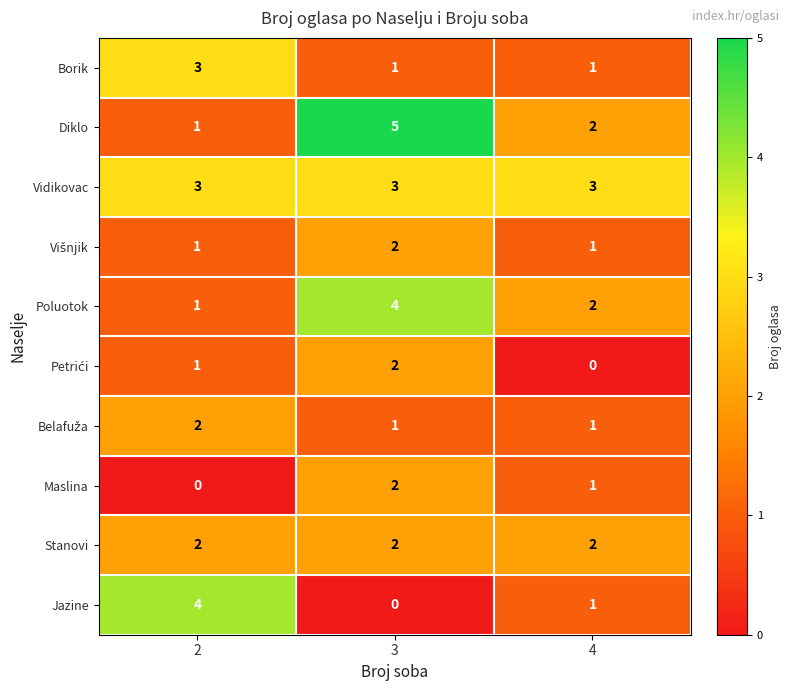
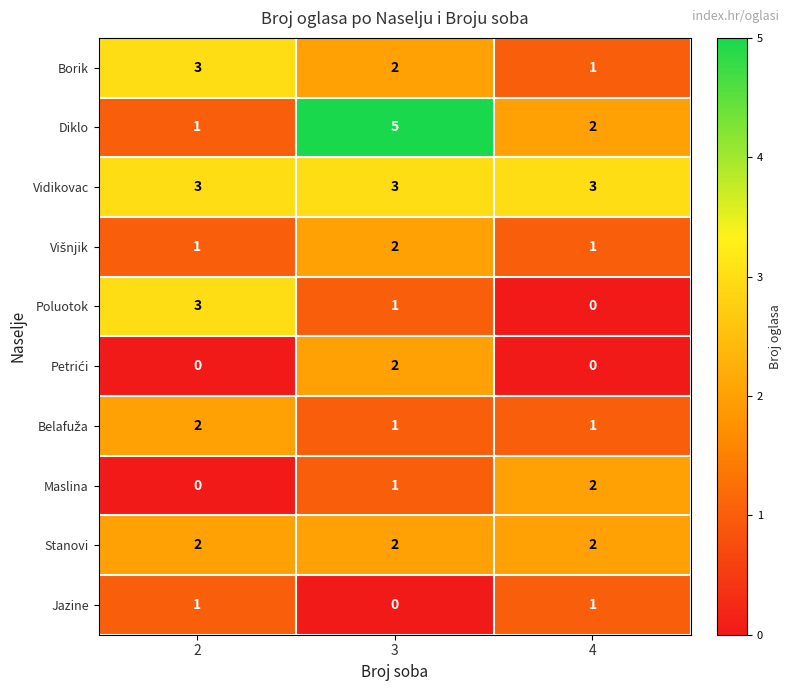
Borik, 3: 1 -> 2
Poluotok, 2: 1 -> 3
Poluotok, 3: 4 -> 1
Poluotok, 4: 2 -> 0
Petrići, 2: 1 -> 0
Maslina, 3: 2 -> 1
Maslina, 4: 1 -> 2
Jazine, 2: 4 -> 1
